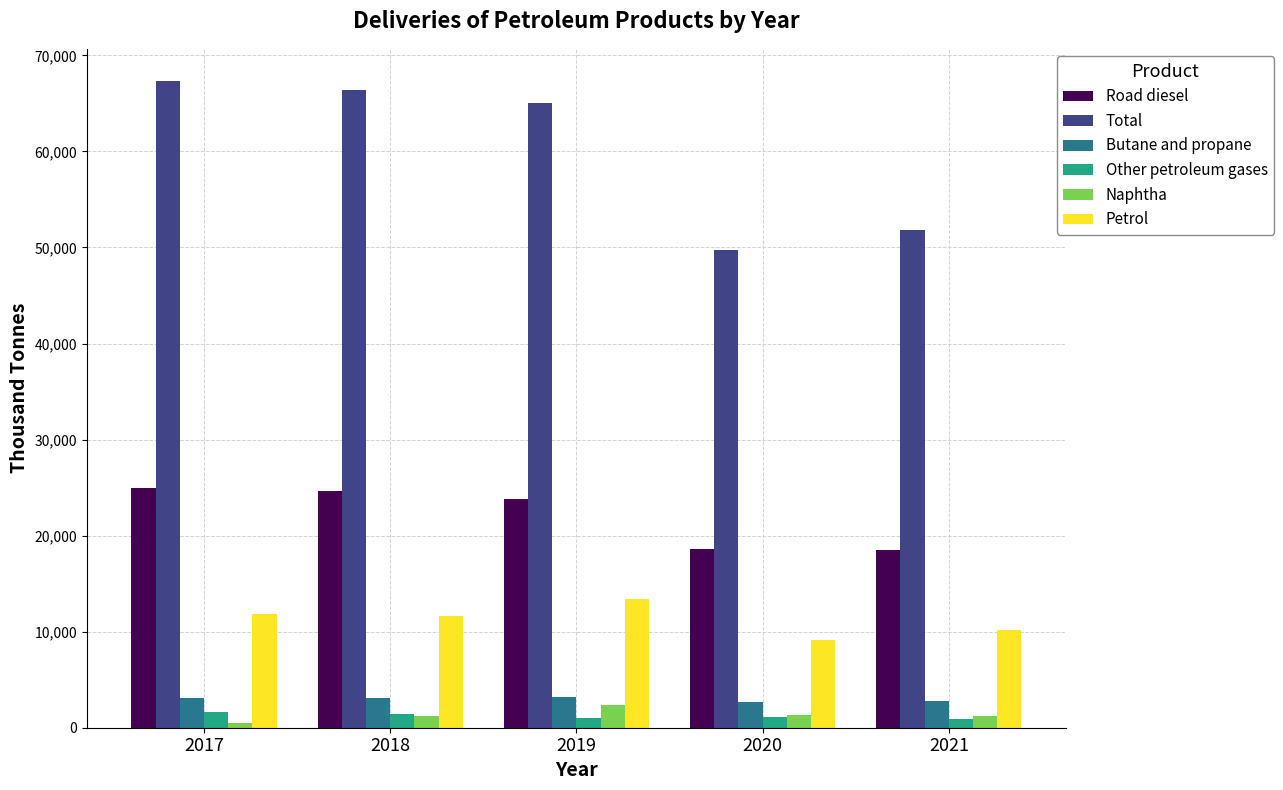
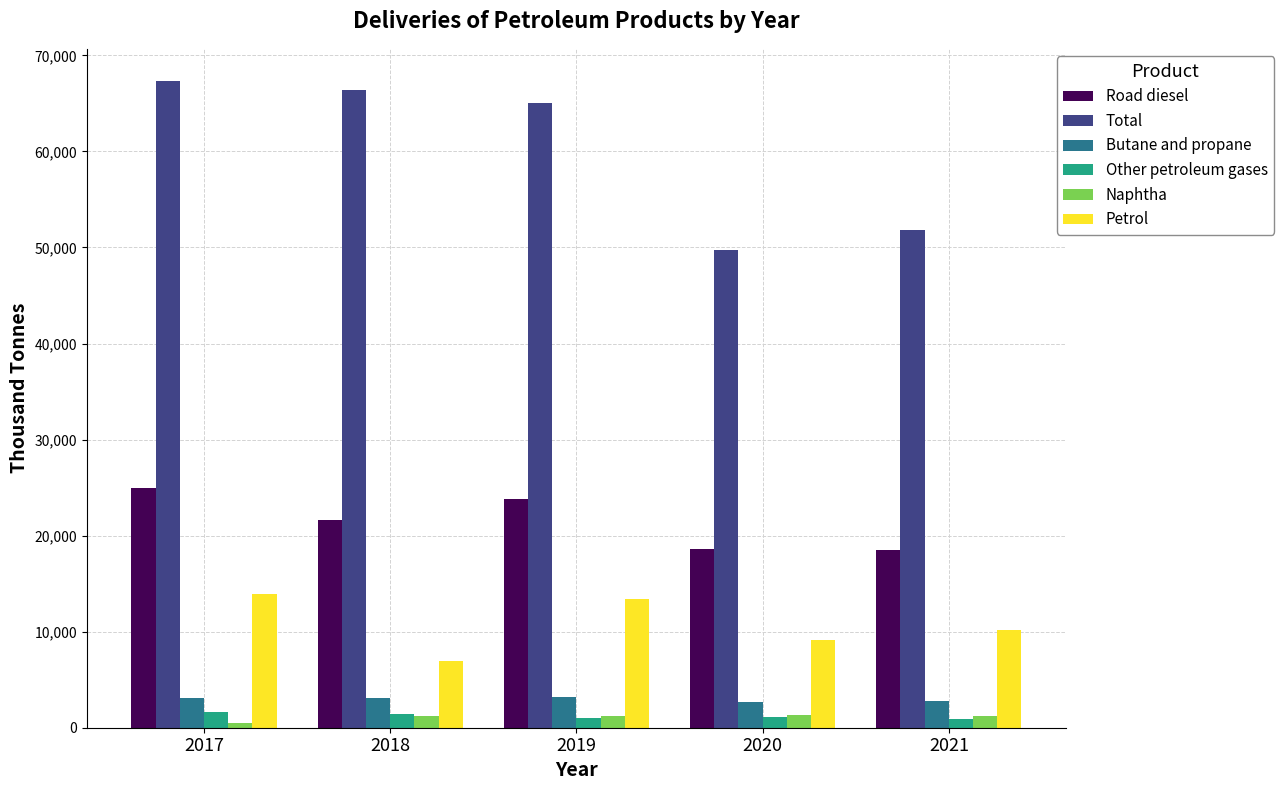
Petrol, 2017: 12,000 -> 14,000
Road diesel, 2018: 25,000 -> 22,000
Petrol, 2018: 12,000 -> 7,000
Naphtha, 2019: 2,000 -> 1,000
